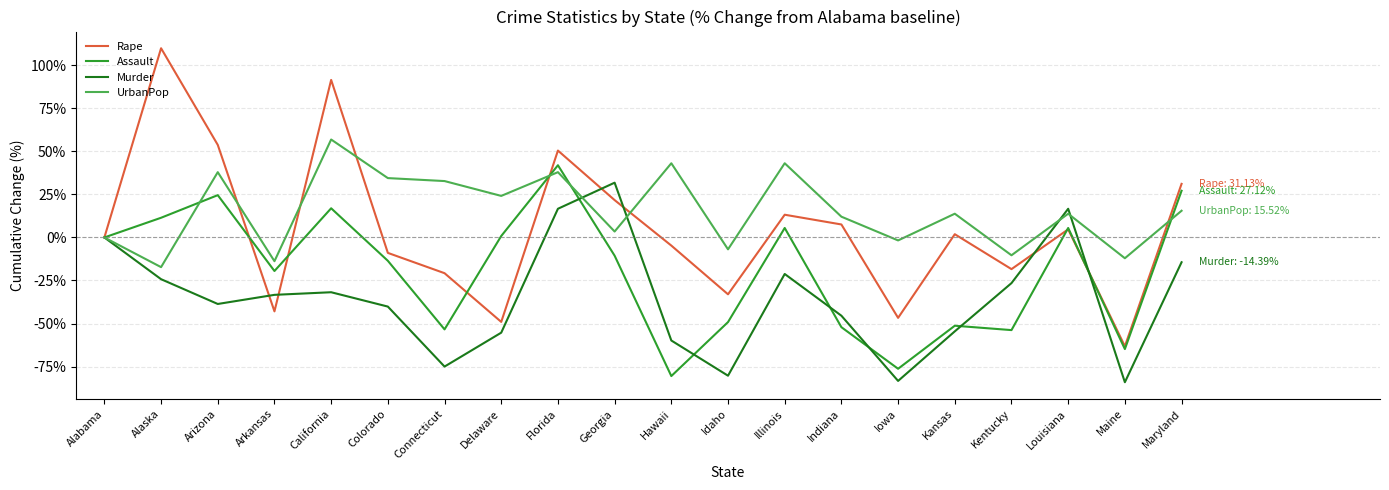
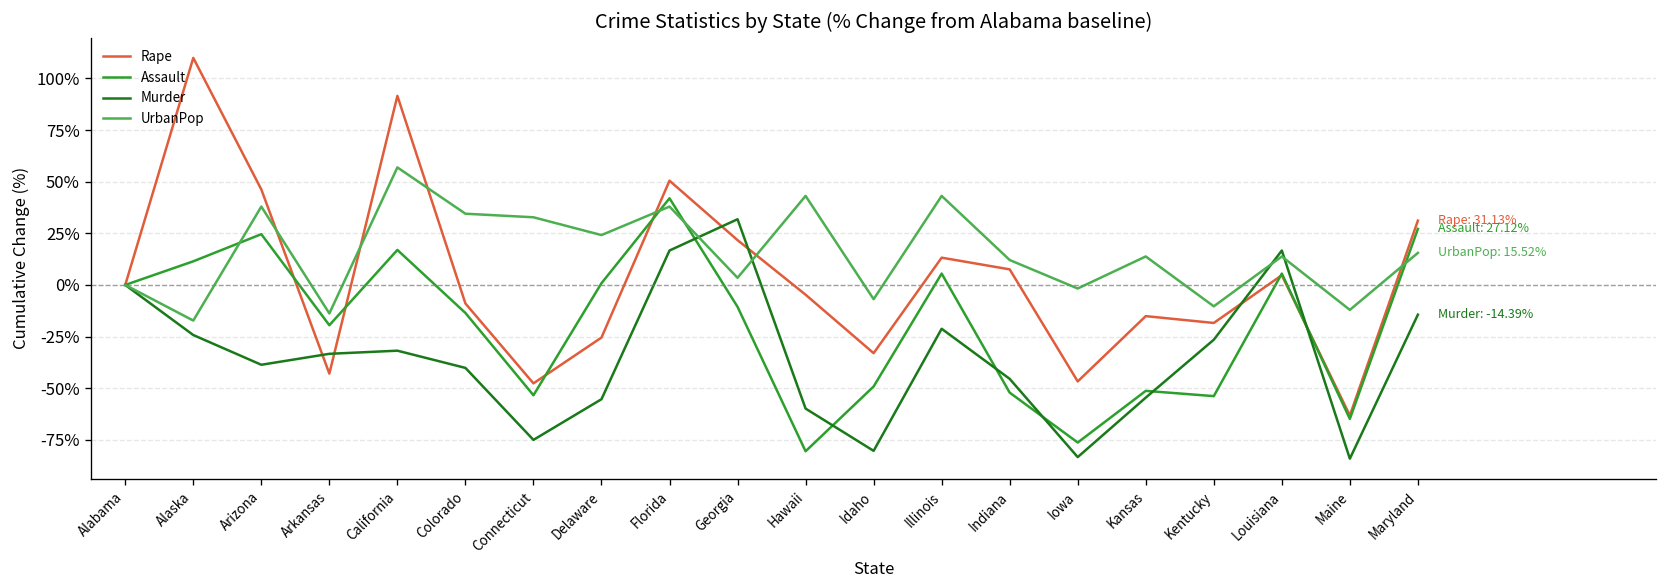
Rape, Arizona: 54% -> 46%
Rape, Connecticut: -21% -> -48%
Rape, Delaware: -49% -> -25%
Rape, Kansas: 2% -> -15%
